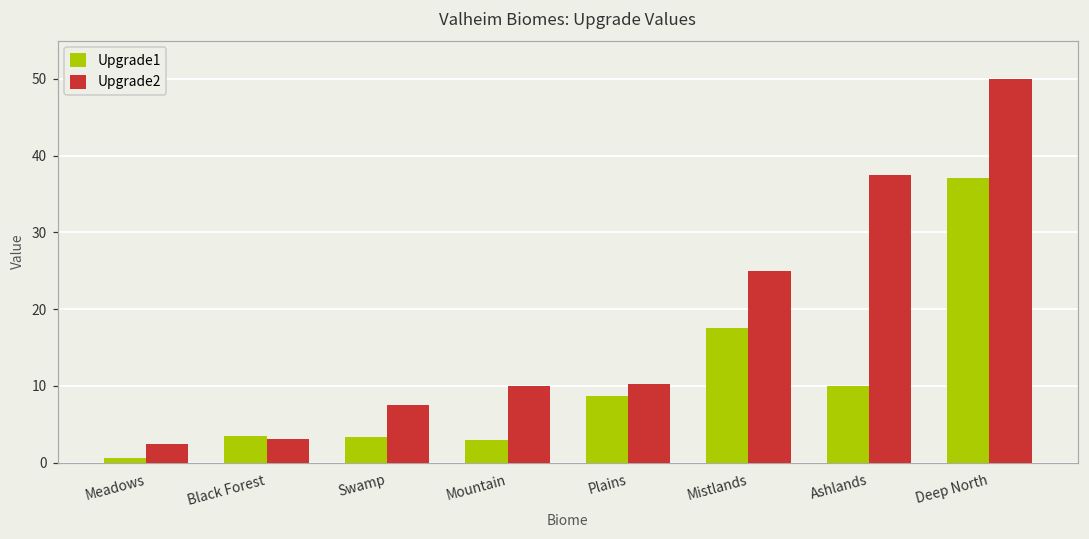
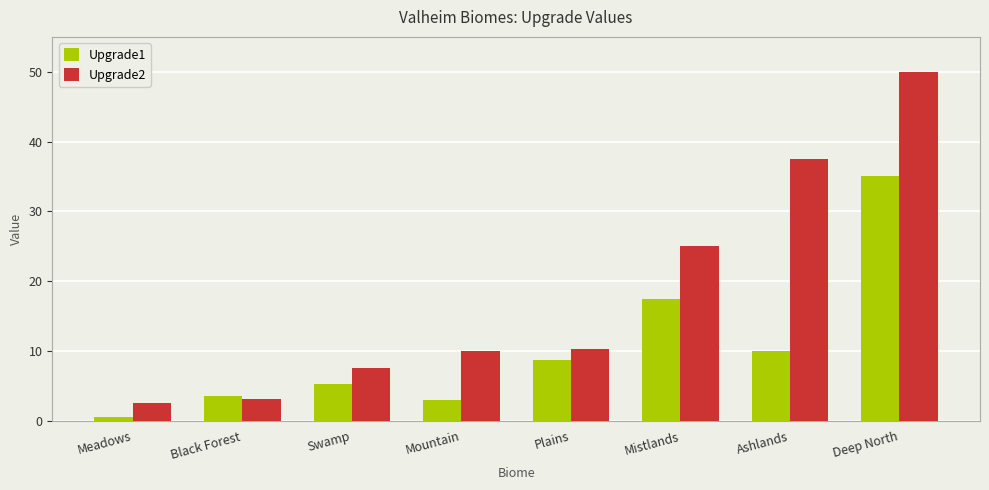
Upgrade1, Swamp: 3 -> 5
Upgrade1, Deep North: 37 -> 35
